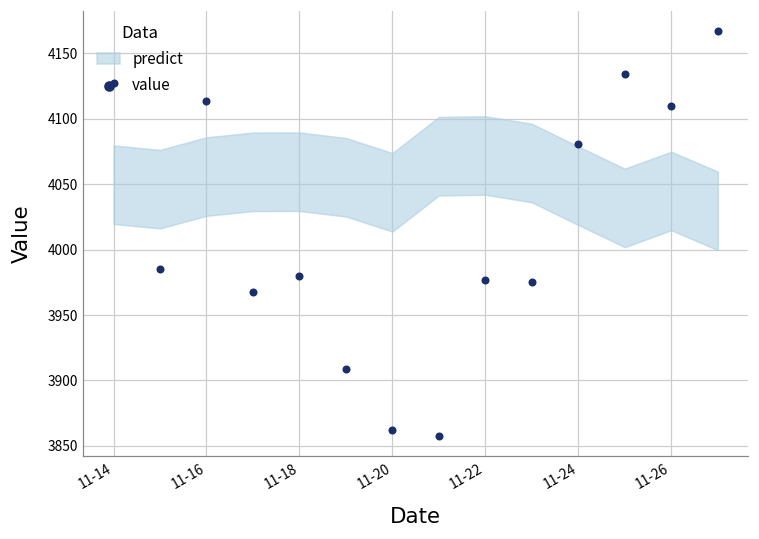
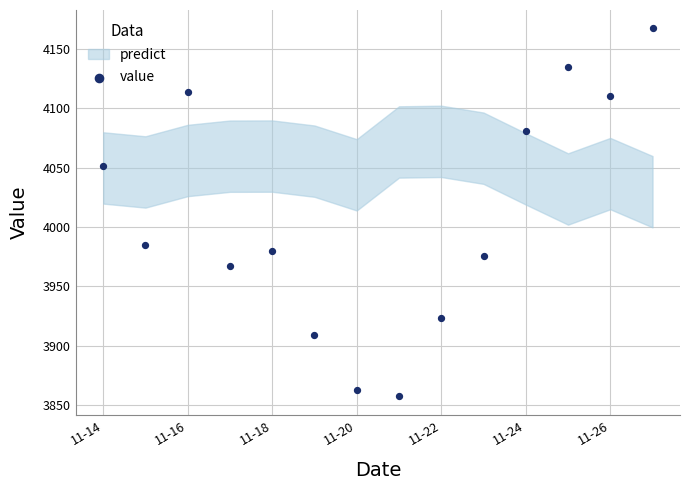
value, 11-14: 4128 -> 4052
value, 11-22: 3977 -> 3923
